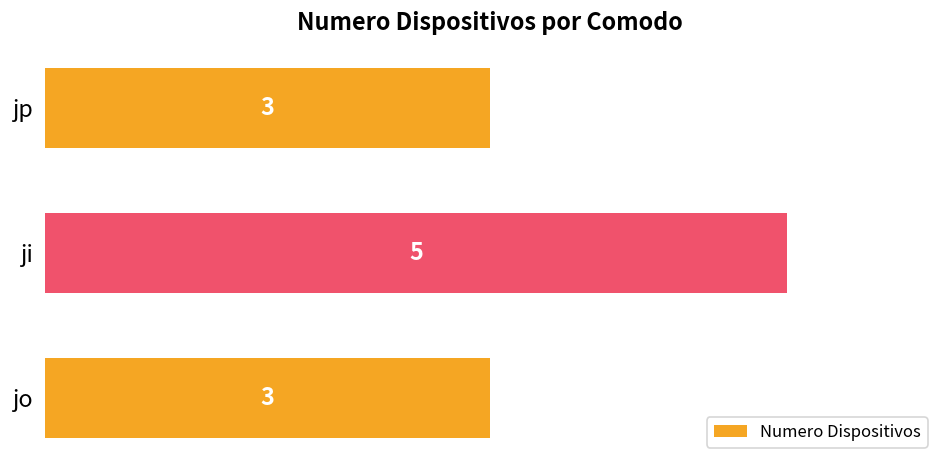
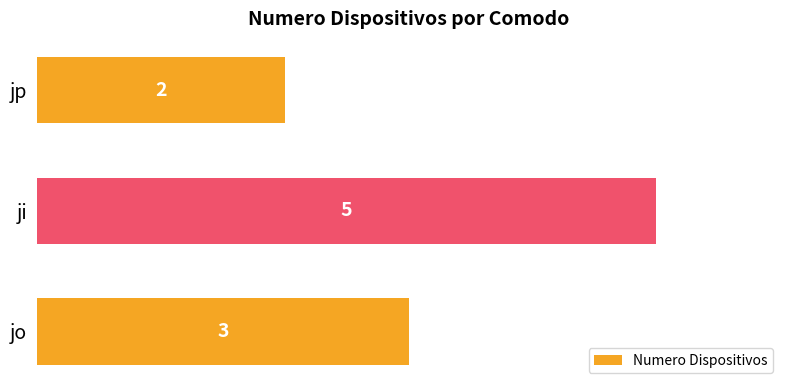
jp: 3 -> 2
